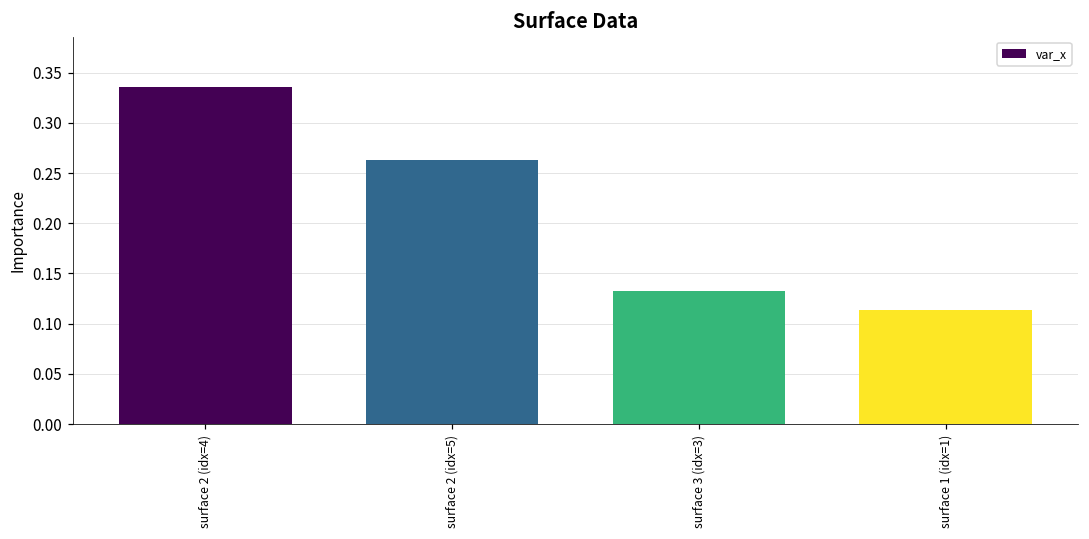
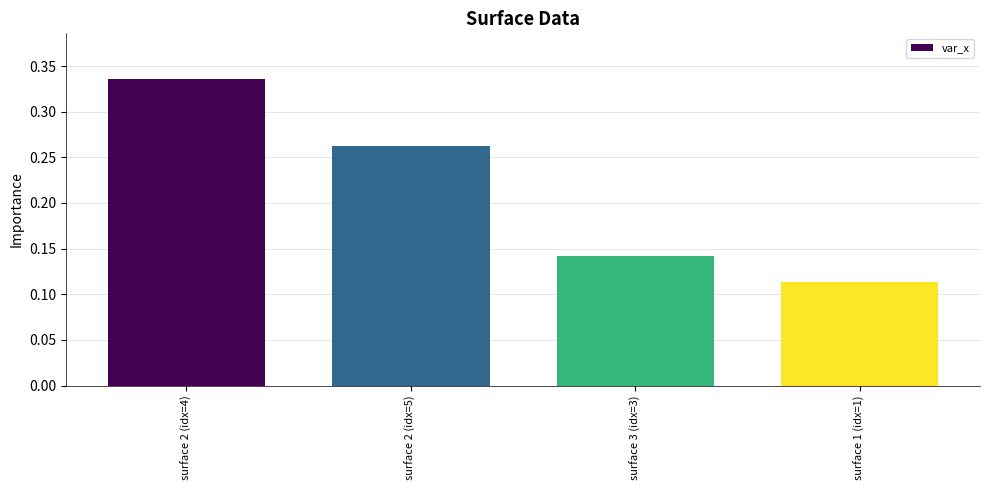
surface 3 (idx=3): 0.13 -> 0.14
